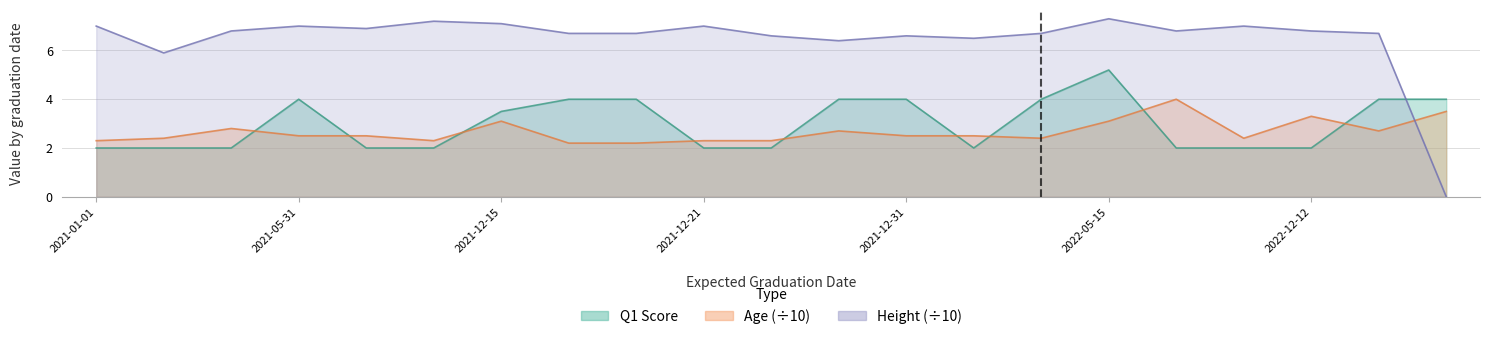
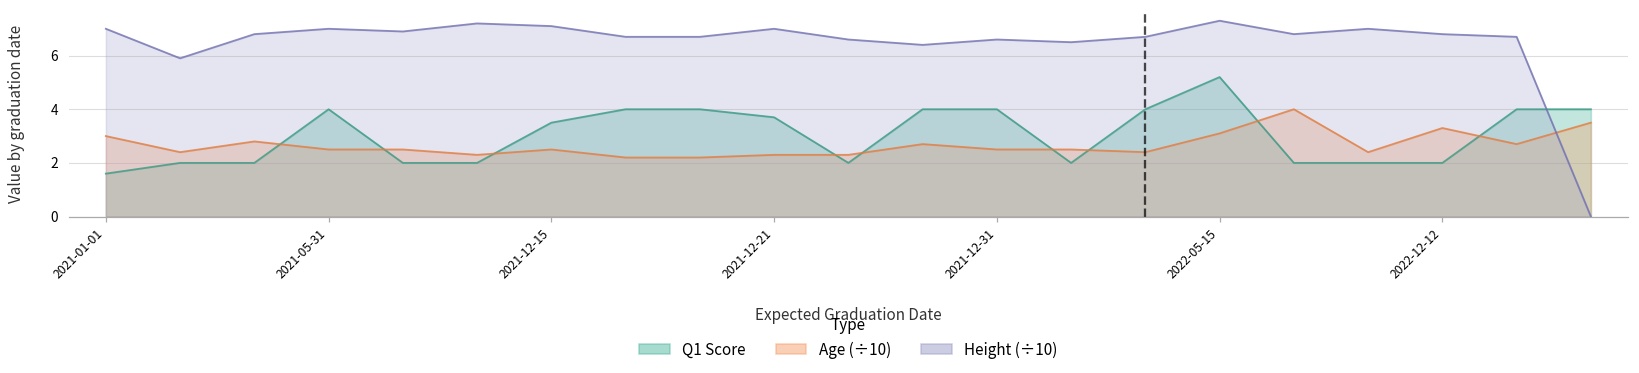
Q1 Score, 2021-01-01: 2.0 -> 1.6
Age (÷10), 2021-01-01: 2.3 -> 3.0
Age (÷10), 2021-12-15: 3.1 -> 2.5
Q1 Score, 2021-12-21: 2.0 -> 3.7
